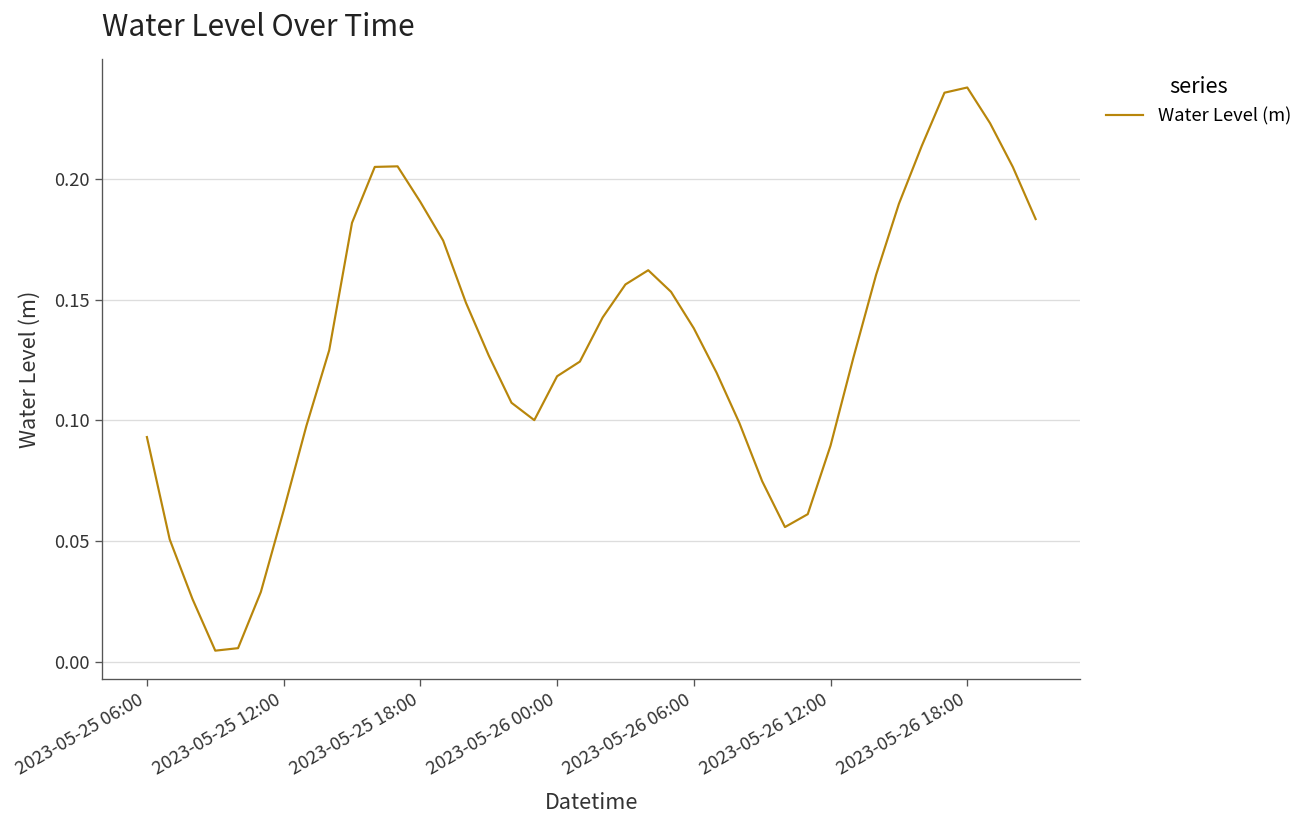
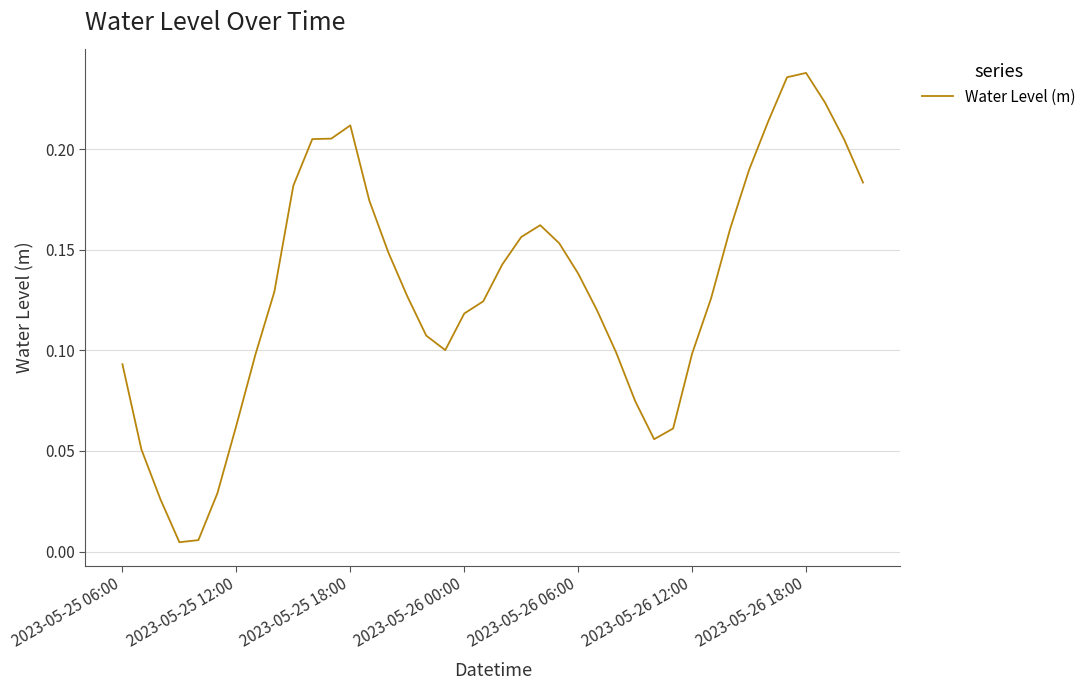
2023-05-25 18:00: 0.191 -> 0.212
2023-05-26 12:00: 0.090 -> 0.098
